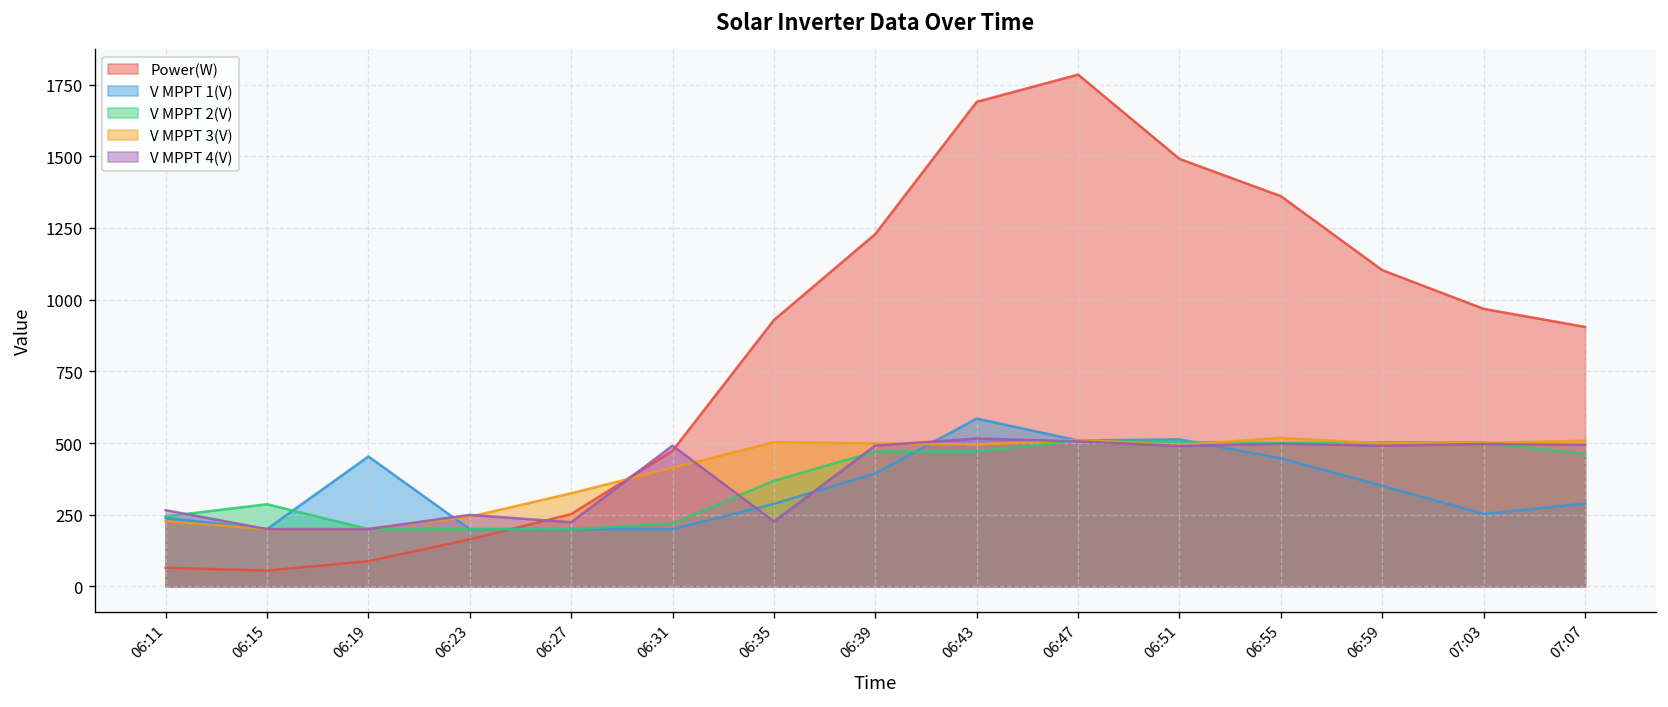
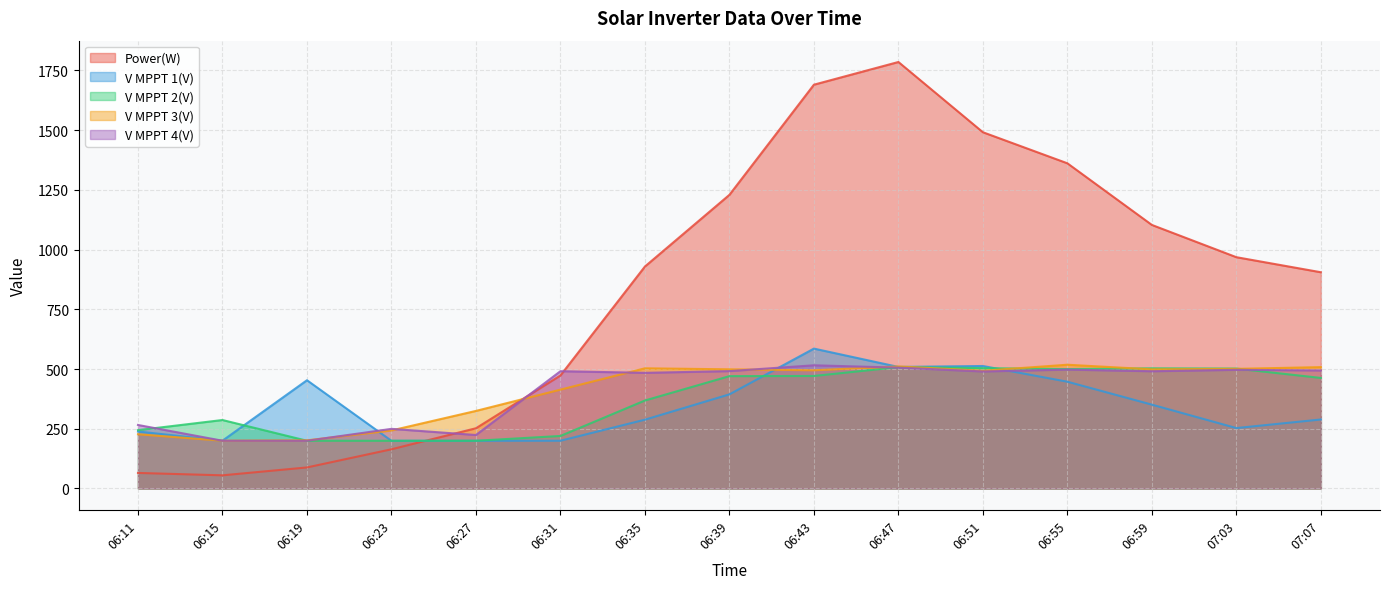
V MPPT 4(V), 06:35: 230 -> 480
